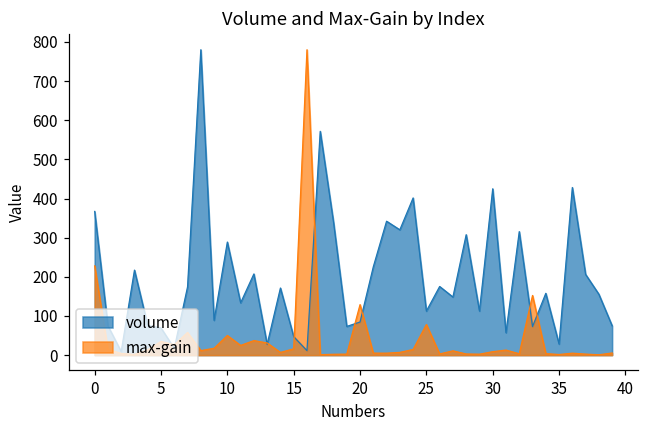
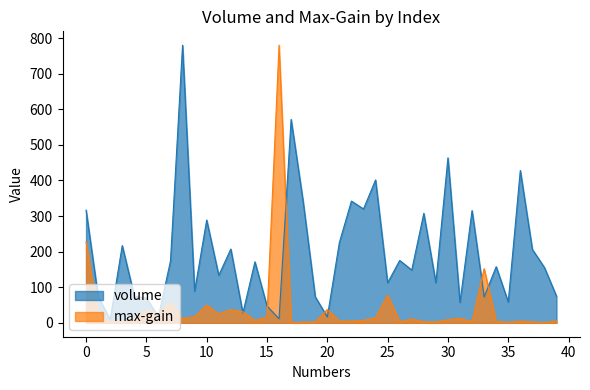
volume, 0: 370 -> 320
volume, 20: 80 -> 20
max-gain, 20: 130 -> 40
volume, 30: 420 -> 460
volume, 35: 30 -> 60
